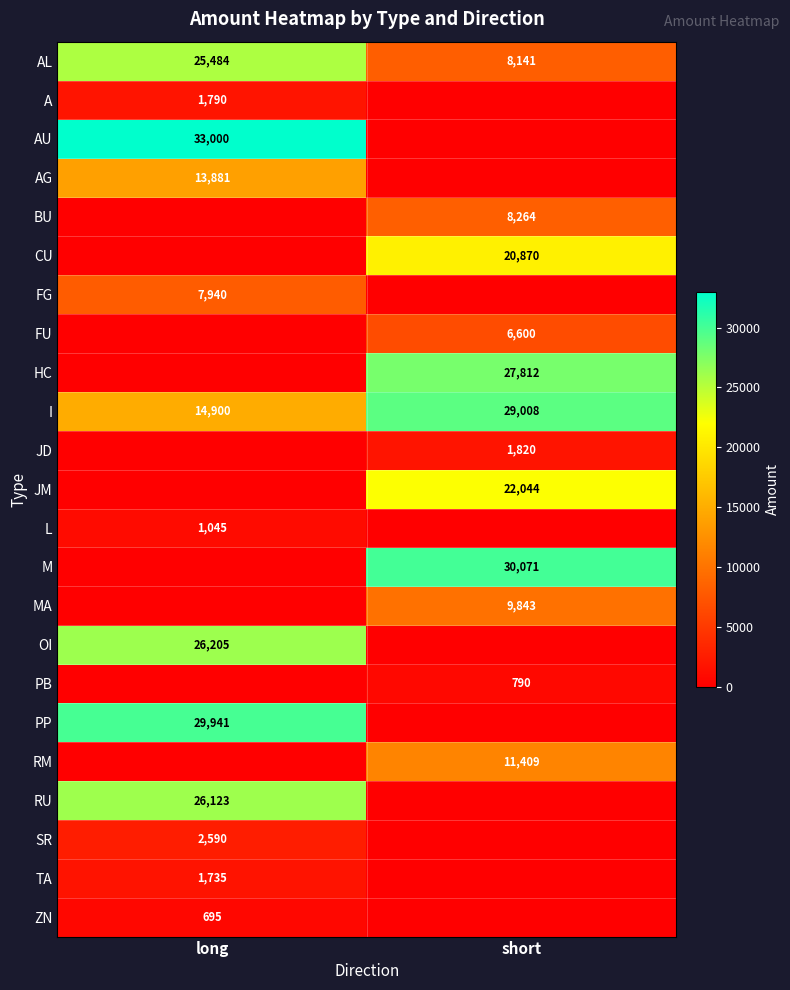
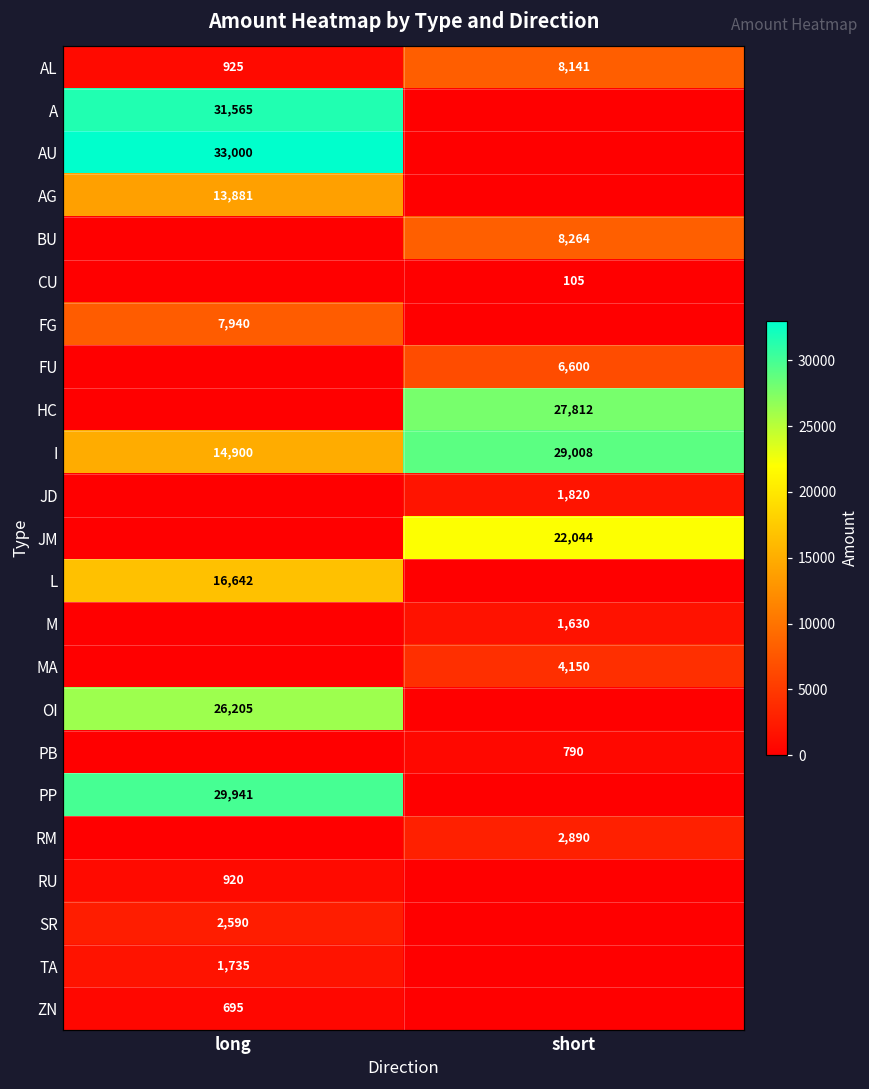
AL, long: 25,484 -> 925
A, long: 1,790 -> 31,565
CU, short: 20,870 -> 105
L, long: 1,045 -> 16,642
M, short: 30,071 -> 1,630
MA, short: 9,843 -> 4,150
RM, short: 11,409 -> 2,890
RU, long: 26,123 -> 920
